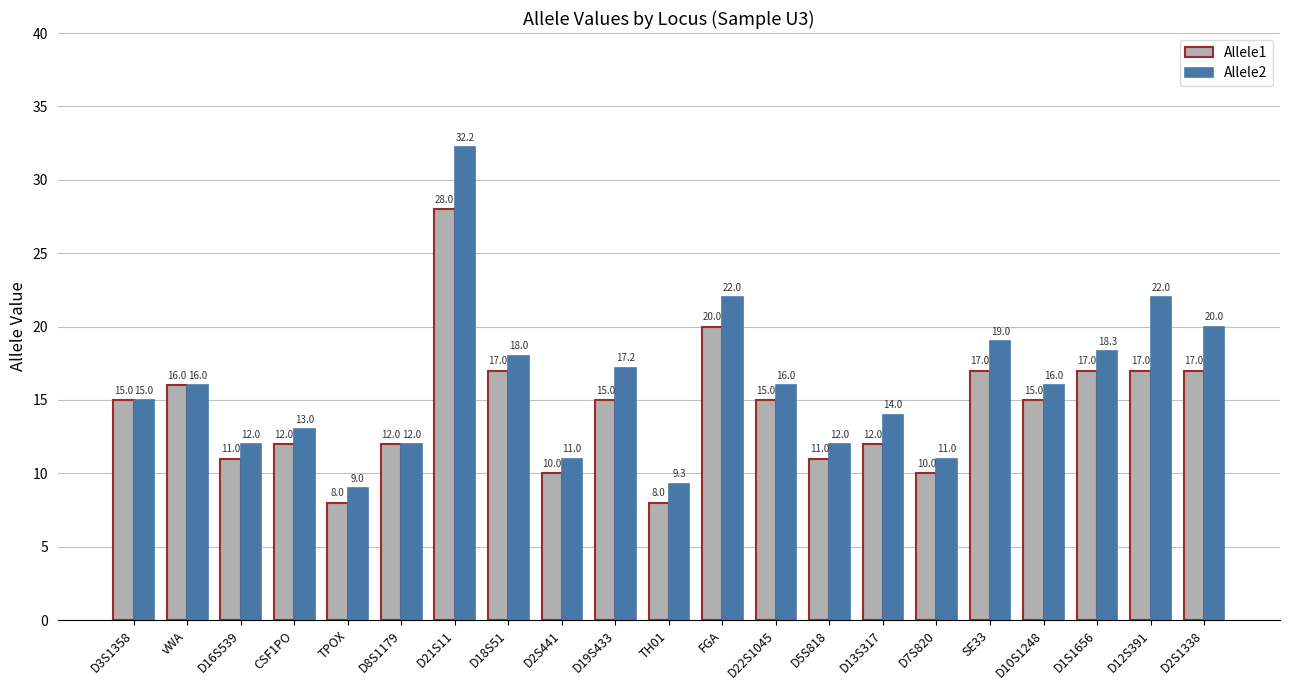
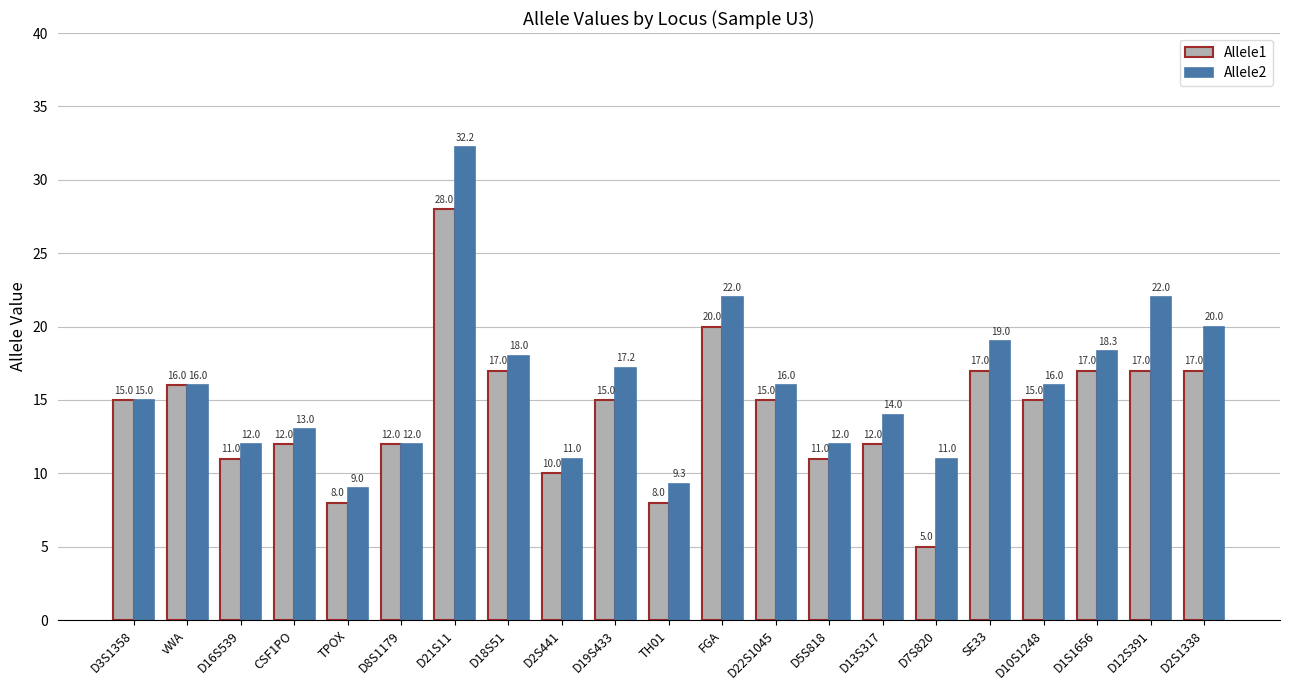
Allele1, D7S820: 10.0 -> 5.0
